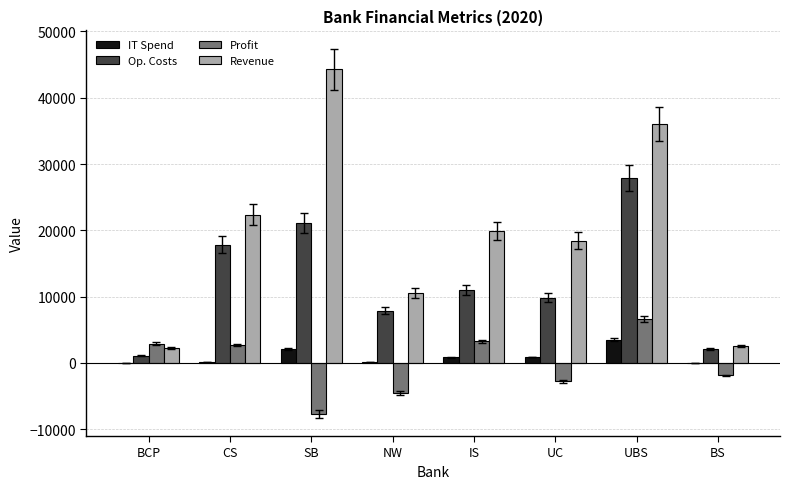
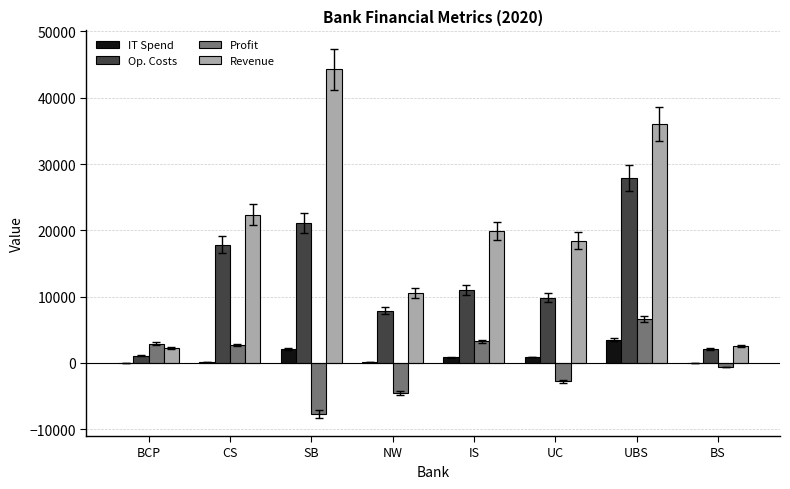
Profit, BS: -2000 -> -1000
